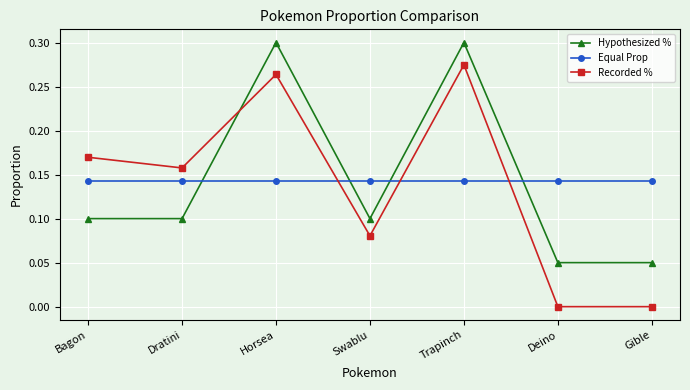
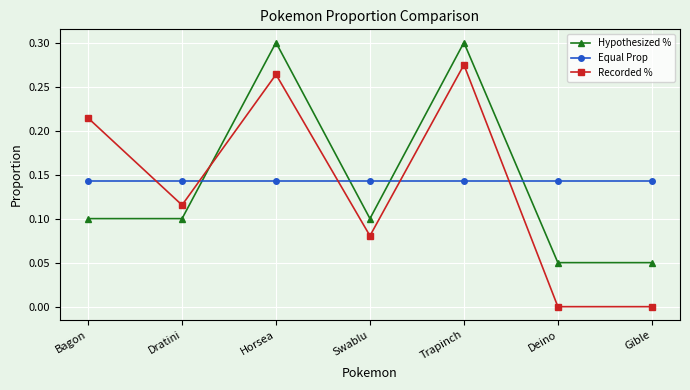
Recorded %, Bagon: 0.17 -> 0.21
Recorded %, Dratini: 0.16 -> 0.12
